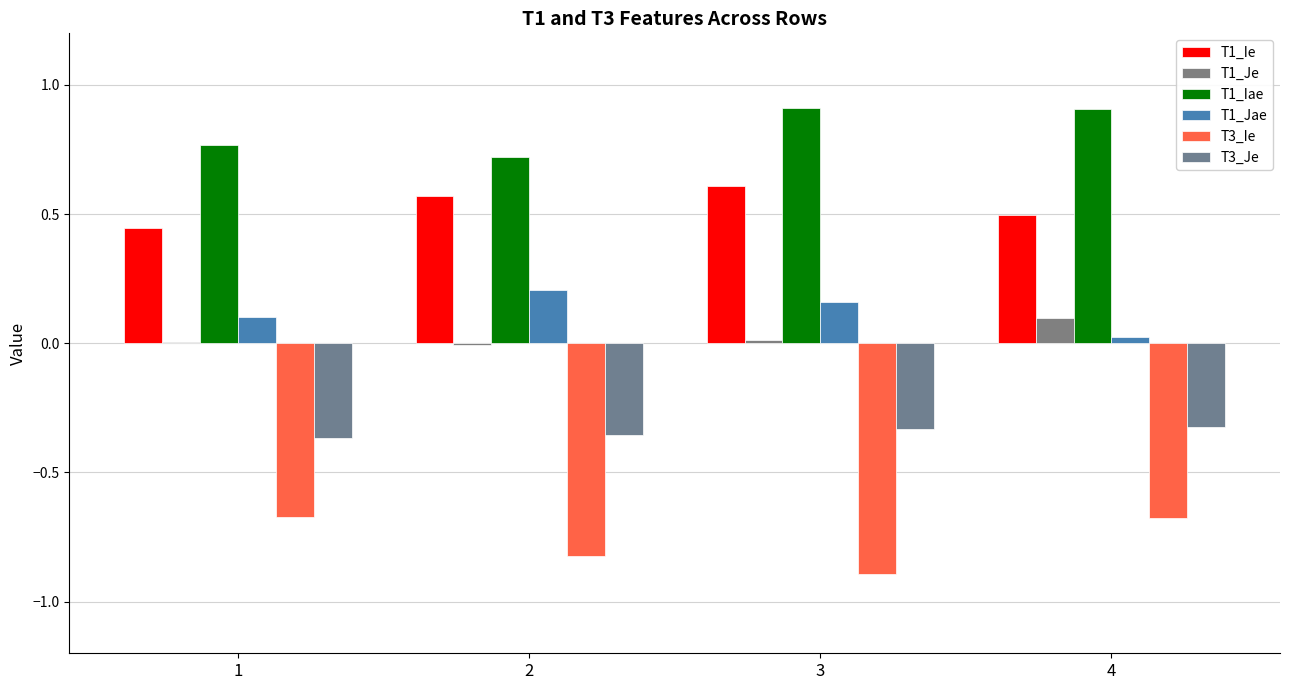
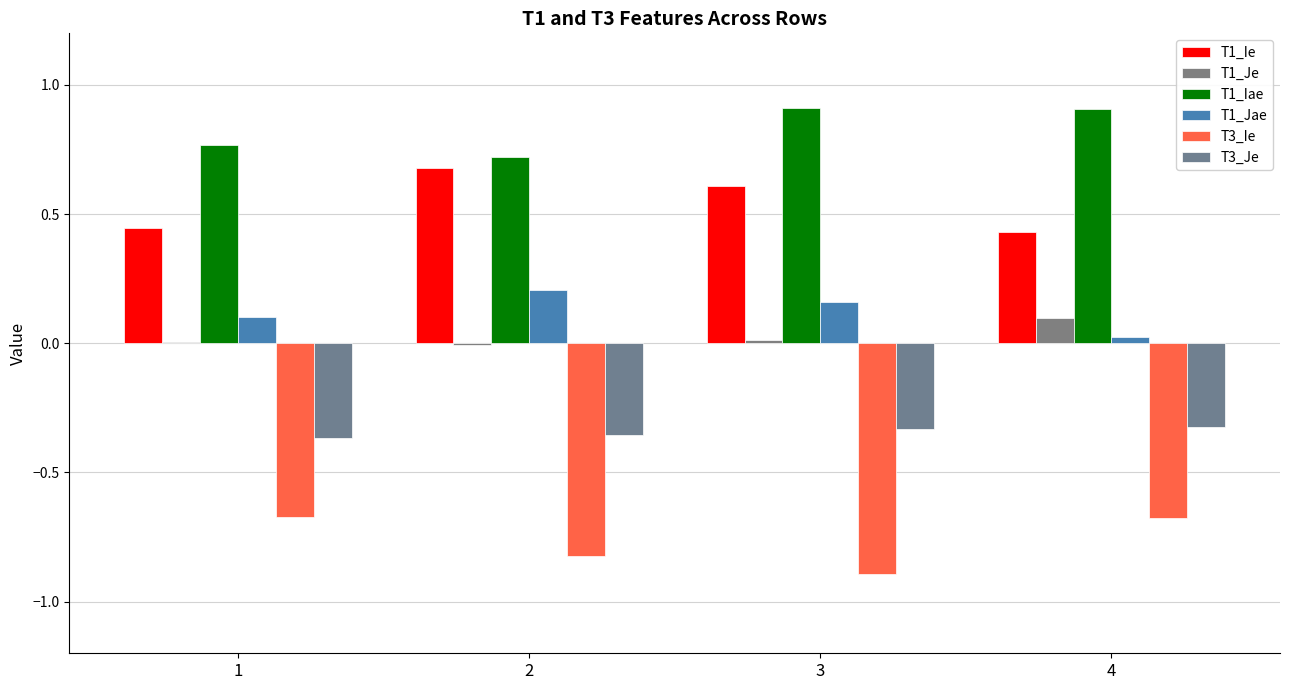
T1_Ie, 2: 0.57 -> 0.68
T1_Ie, 4: 0.50 -> 0.43
